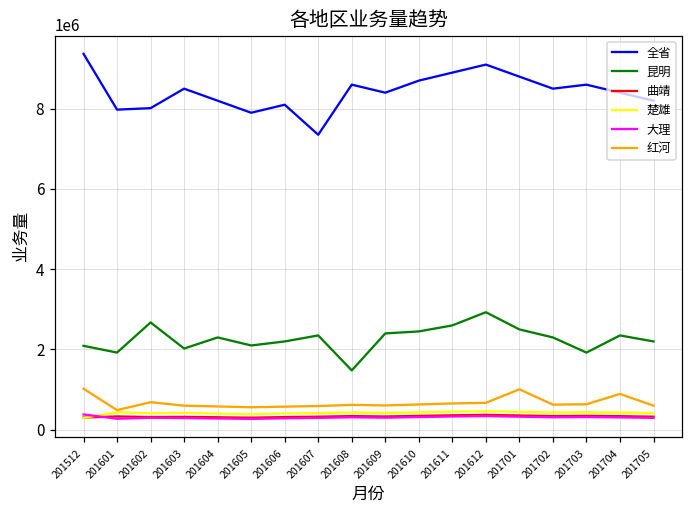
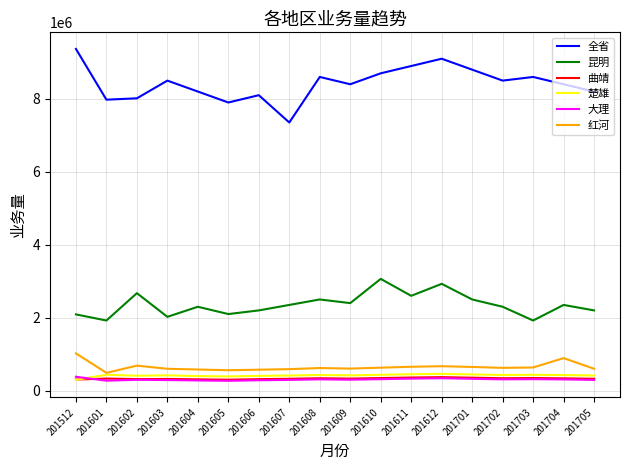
昆明, 201608: 1500000 -> 2500000
昆明, 201610: 2500000 -> 3100000
红河, 201701: 1000000 -> 700000
